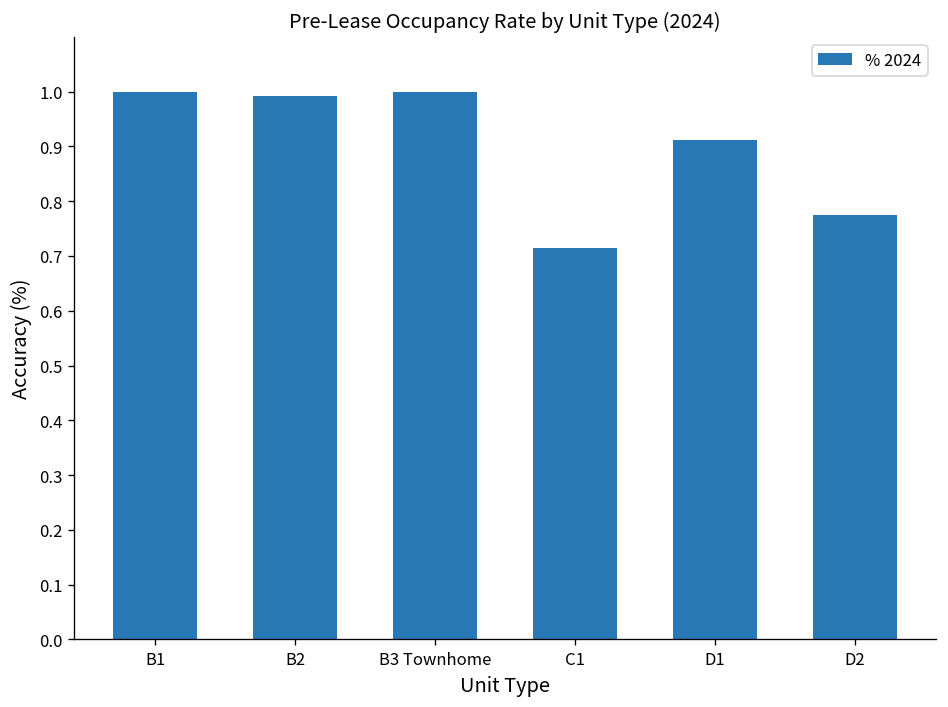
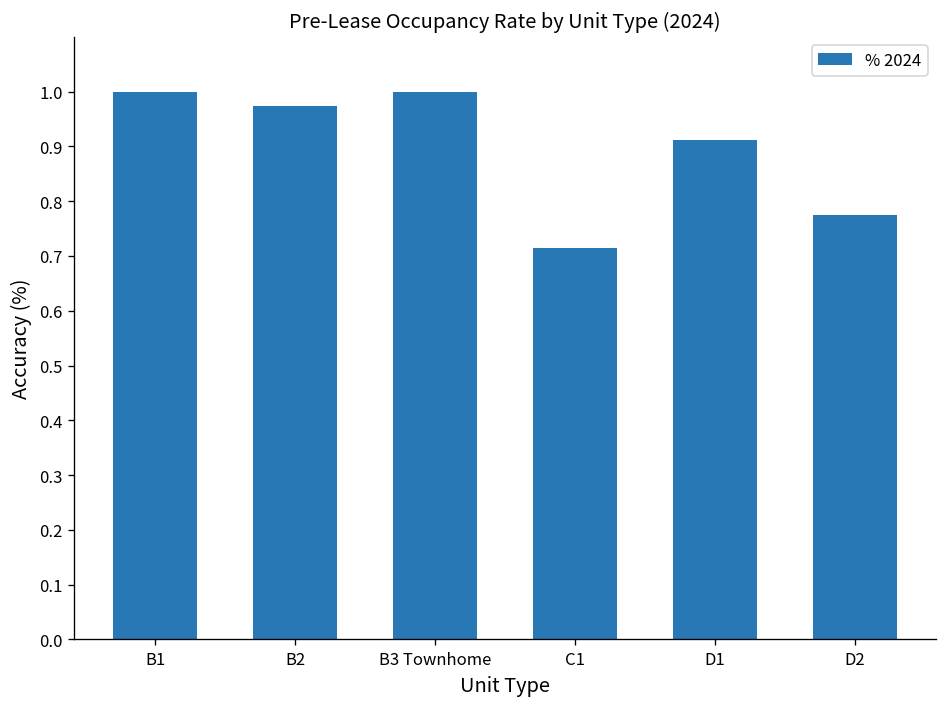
B2: 0.99 -> 0.97
